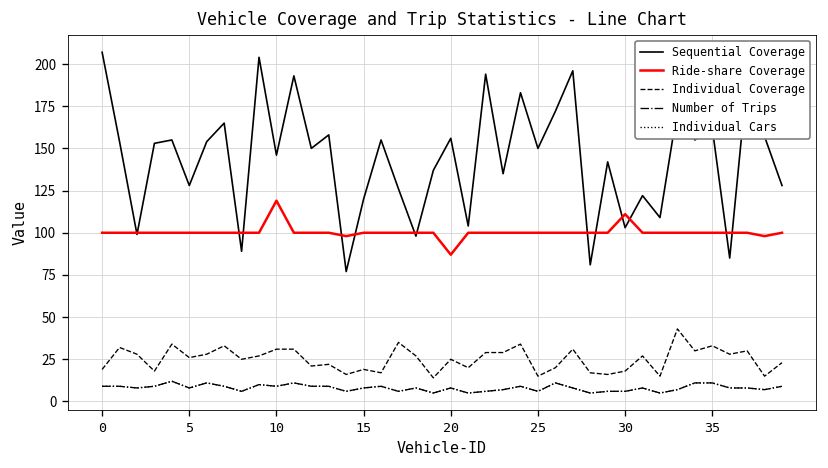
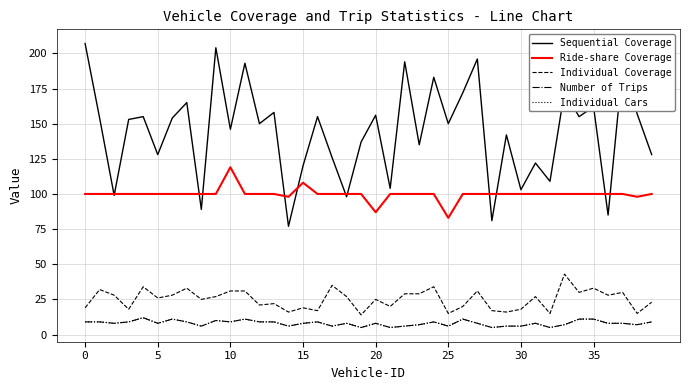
Ride-share Coverage, 15: 100 -> 108
Ride-share Coverage, 25: 100 -> 83
Ride-share Coverage, 30: 111 -> 100
